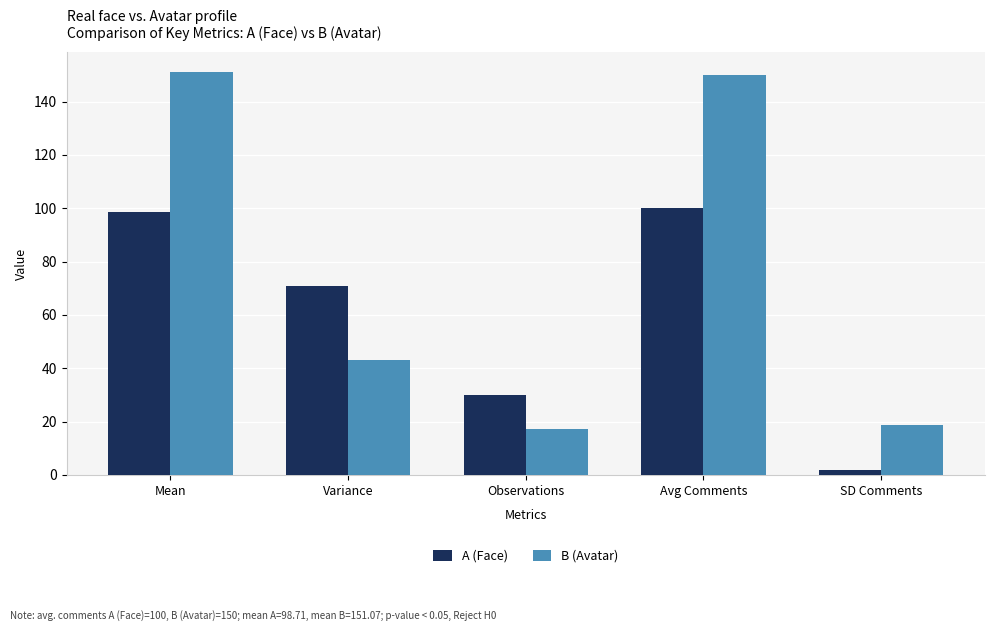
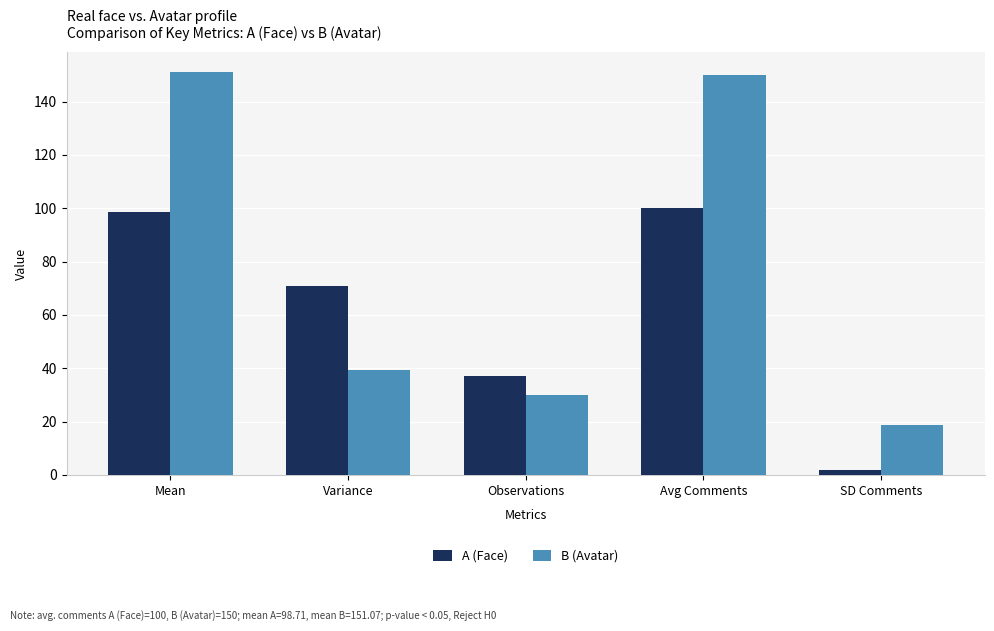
B (Avatar), Variance: 43 -> 39
A (Face), Observations: 30 -> 37
B (Avatar), Observations: 17 -> 30
